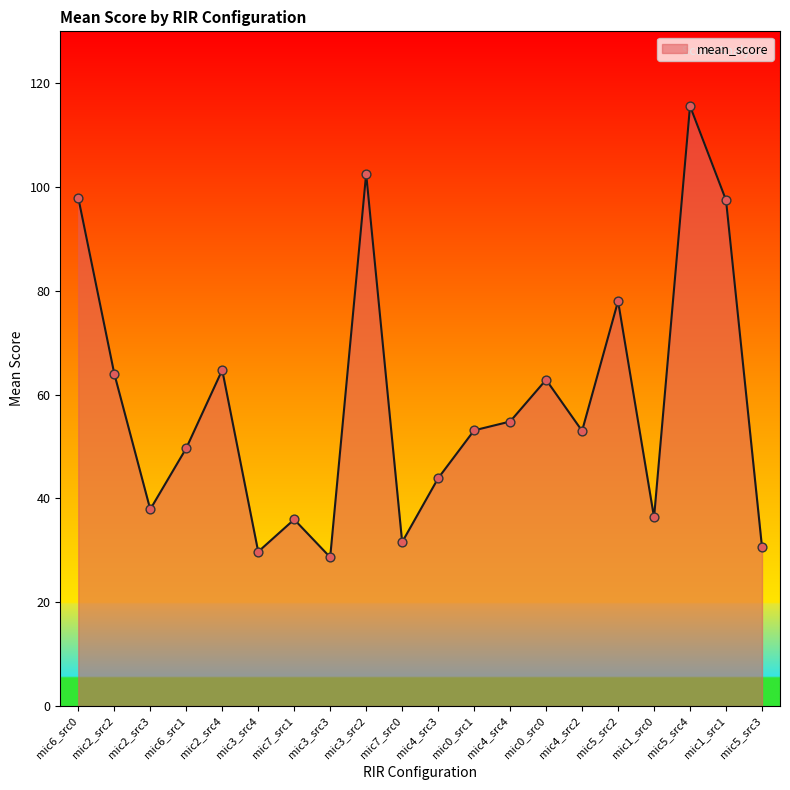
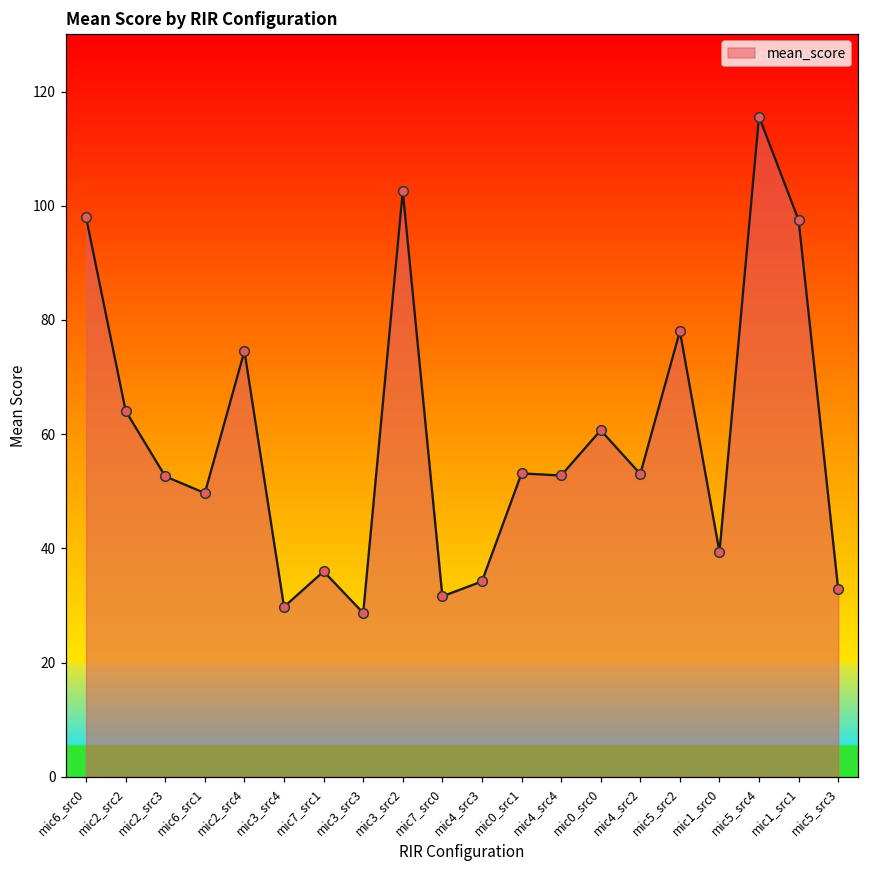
mic2_src3: 38 -> 53
mic2_src4: 65 -> 75
mic4_src3: 44 -> 34
mic4_src4: 55 -> 53
mic0_src0: 63 -> 61
mic1_src0: 36 -> 39
mic5_src3: 31 -> 33
